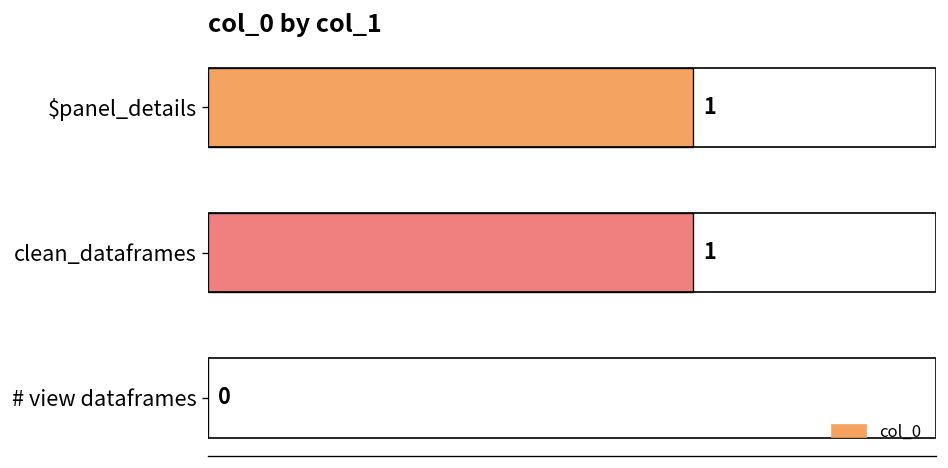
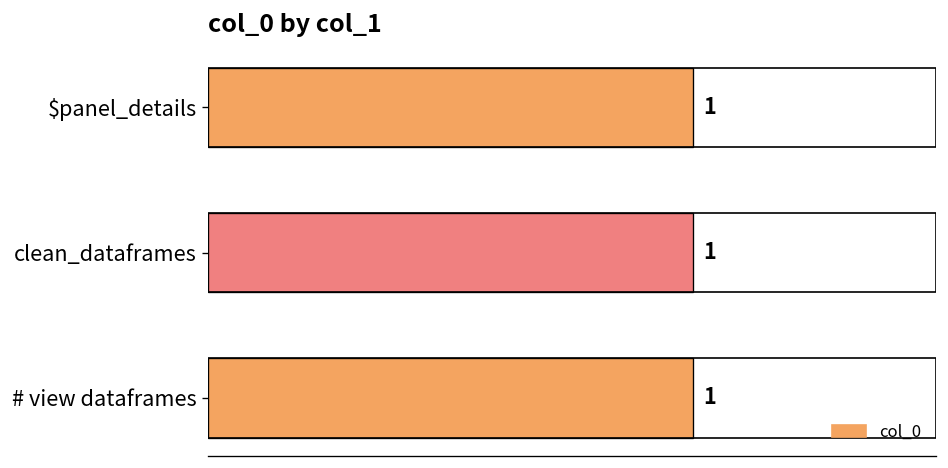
# view dataframes: 0 -> 1
